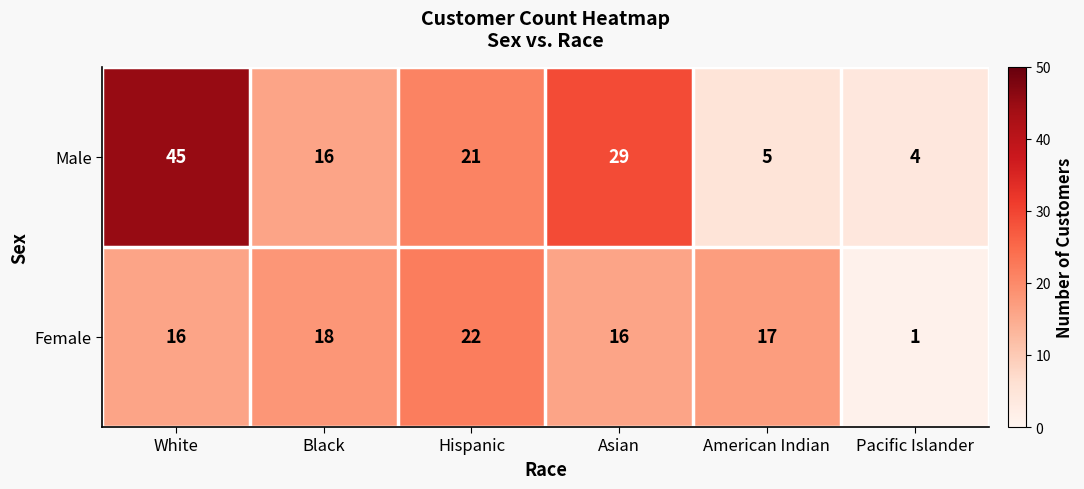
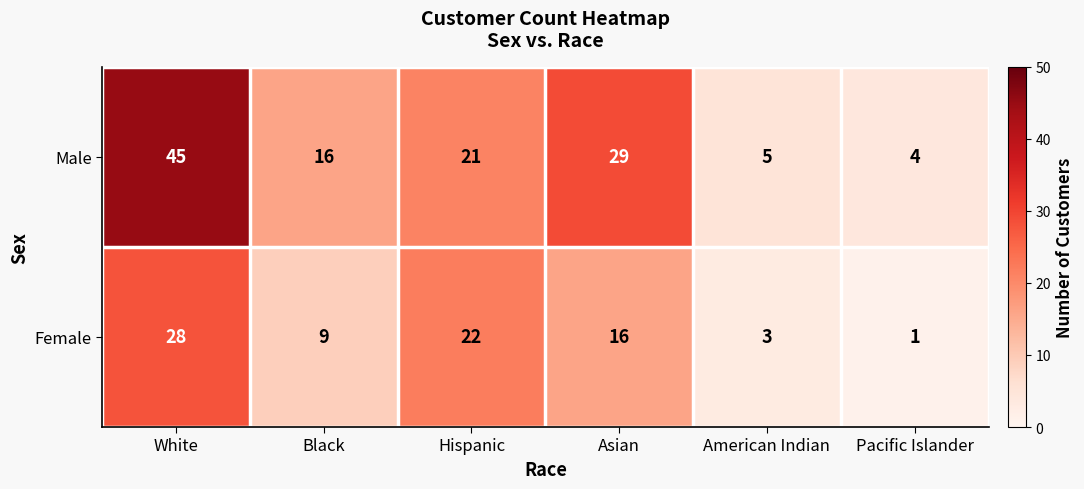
Female, White: 16 -> 28
Female, Black: 18 -> 9
Female, American Indian: 17 -> 3
